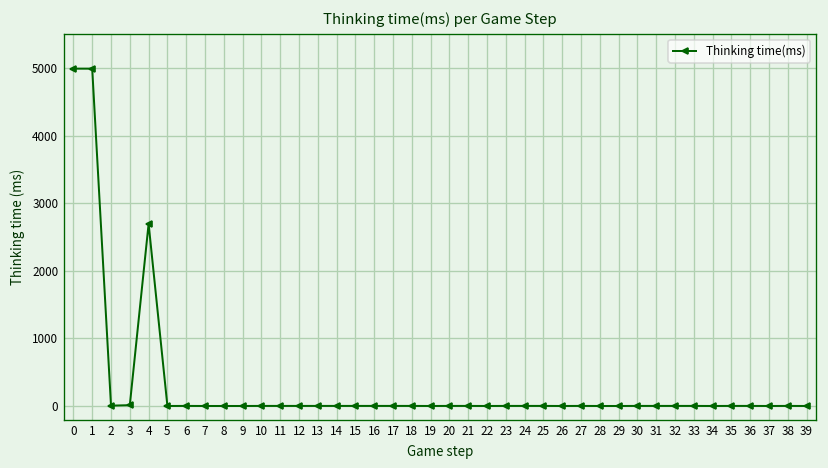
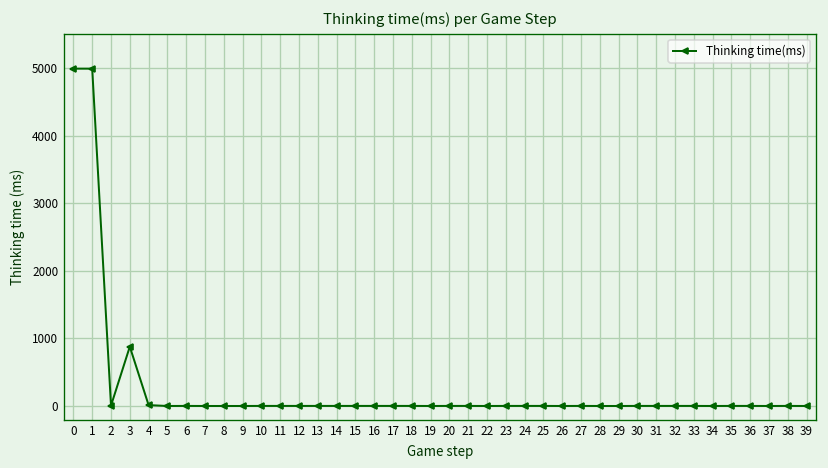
3: 0 -> 900
4: 2700 -> 0
